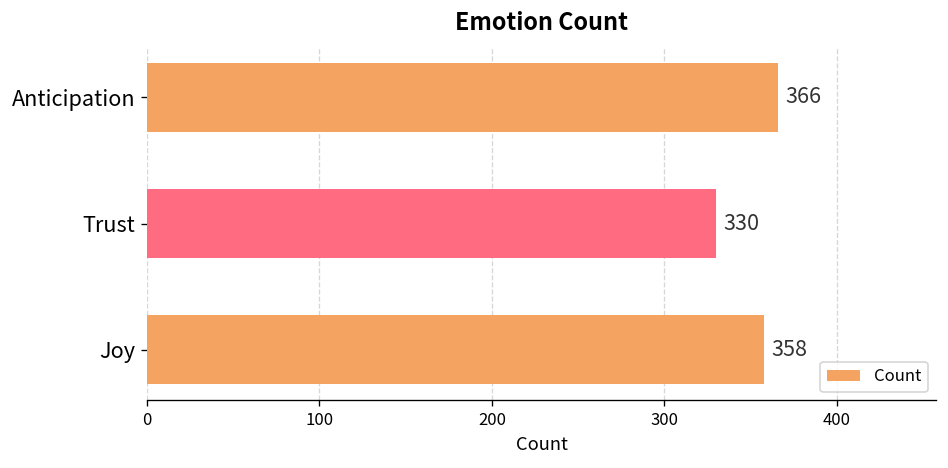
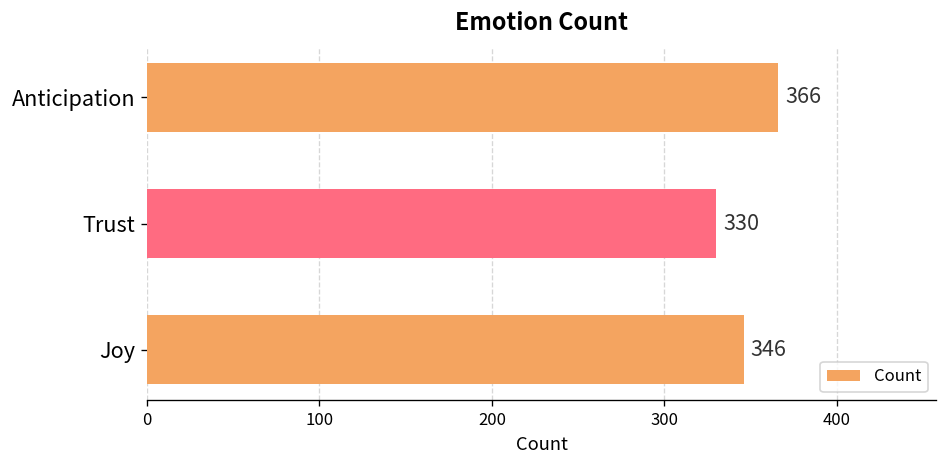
Joy: 358 -> 346
